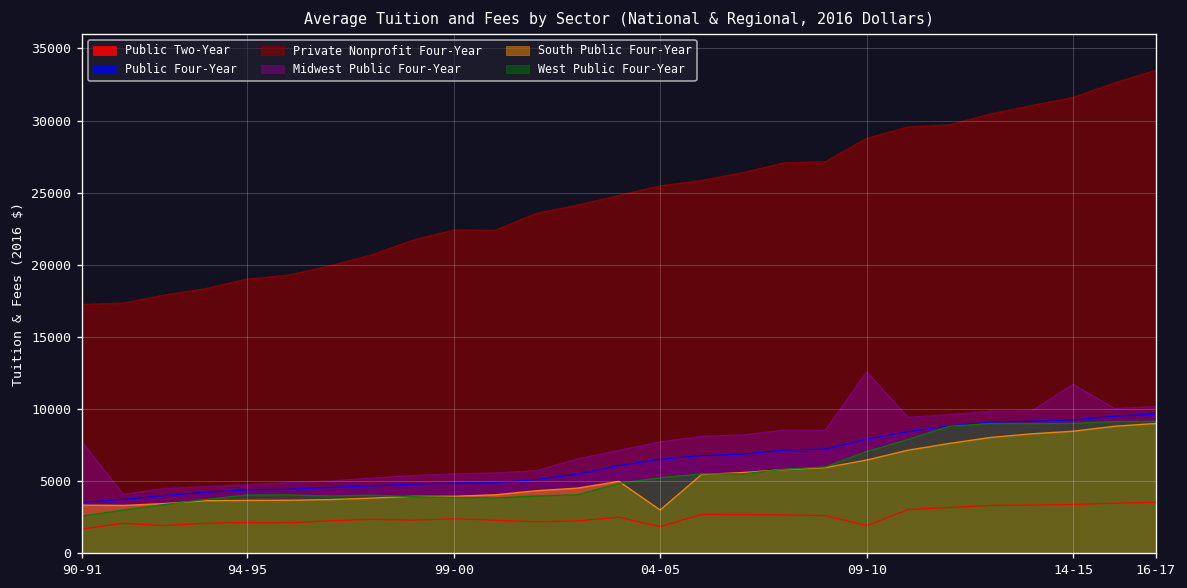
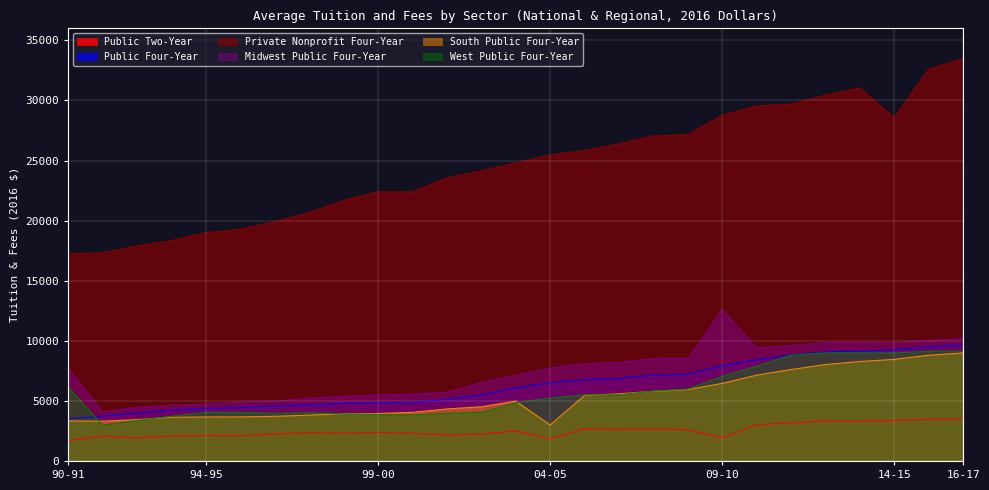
West Public Four-Year, 90-91: 2600 -> 6100
Private Nonprofit Four-Year, 14-15: 31600 -> 28600
Midwest Public Four-Year, 14-15: 11700 -> 9800
